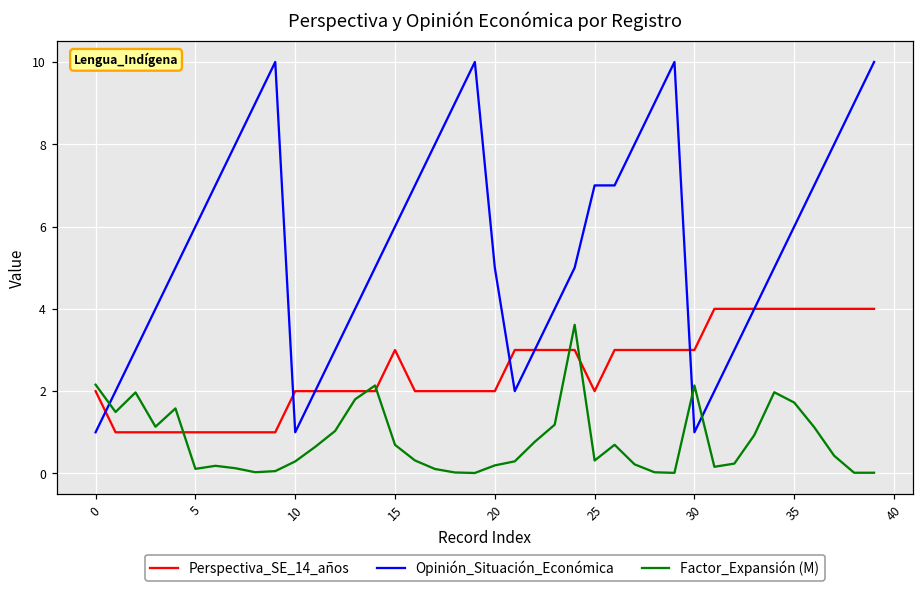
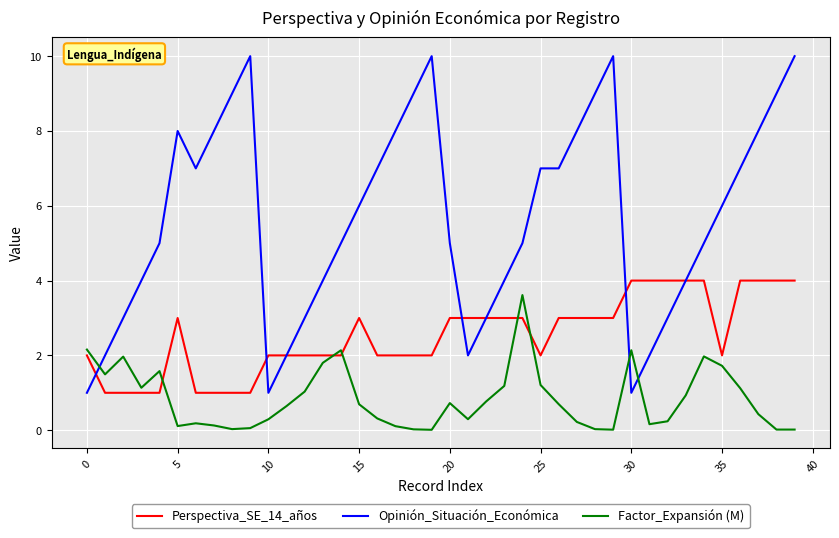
Perspectiva_SE_14_años, 5: 1 -> 3
Opinión_Situación_Económica, 5: 6 -> 8
Perspectiva_SE_14_años, 20: 2 -> 3
Factor_Expansión (M), 20: 0.2 -> 0.7
Factor_Expansión (M), 25: 0.3 -> 1.2
Perspectiva_SE_14_años, 30: 3 -> 4
Perspectiva_SE_14_años, 35: 4 -> 2
